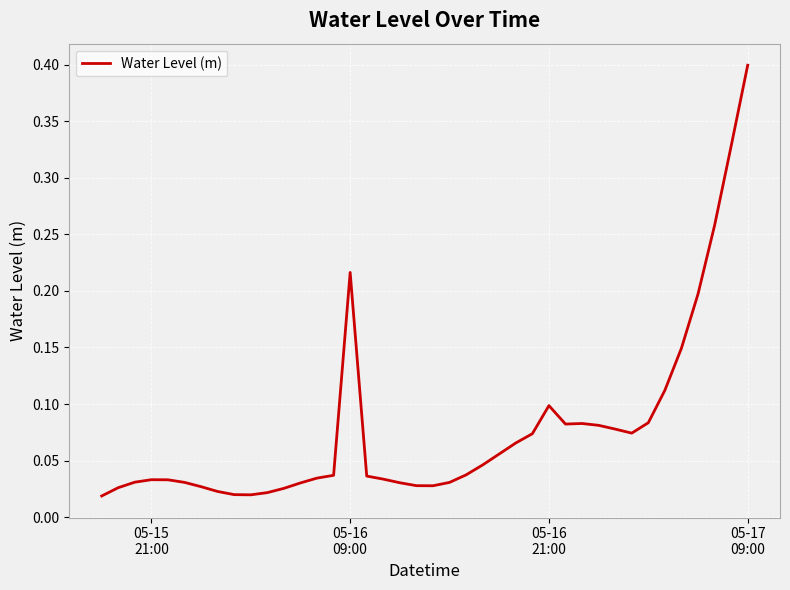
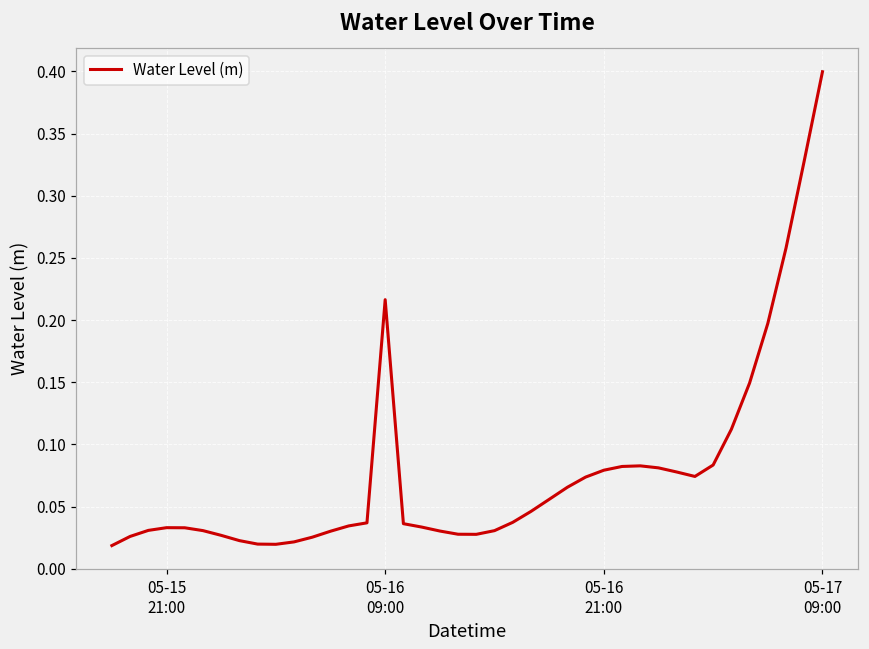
05-16 21:00: 0.099 -> 0.079
